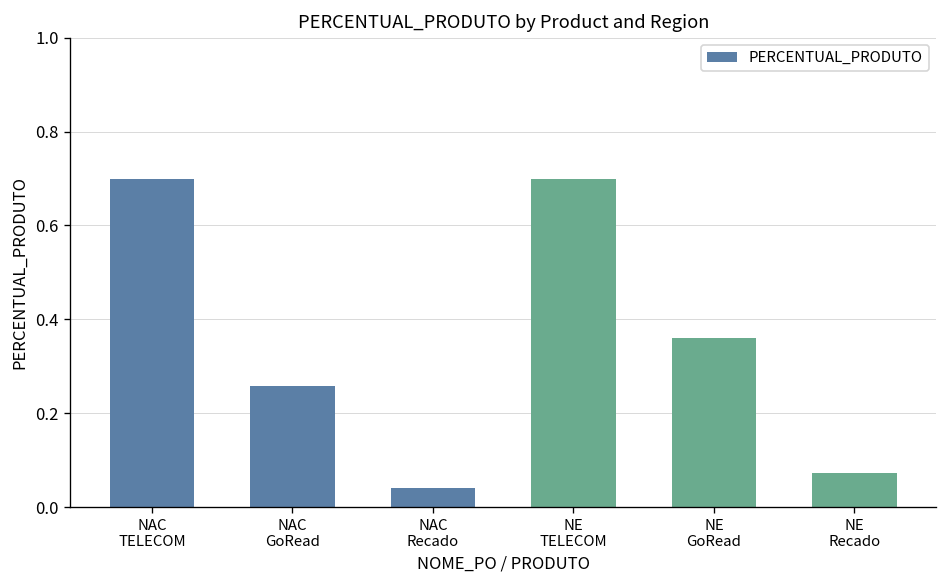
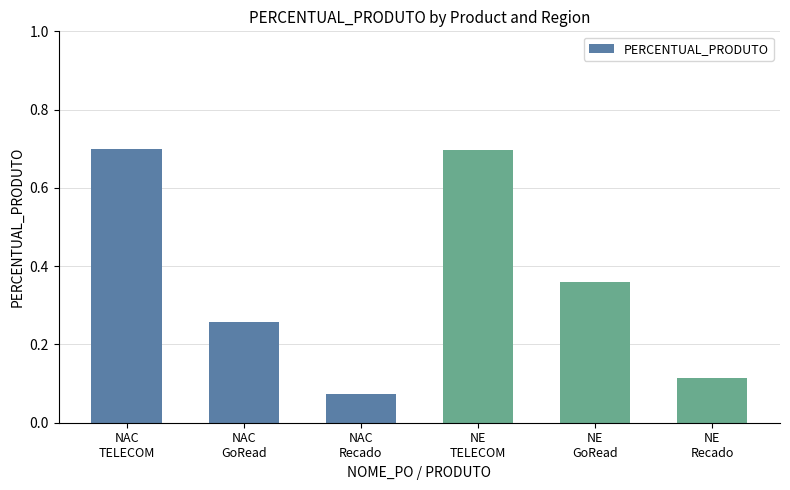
NAC Recado: 0.04 -> 0.07
NE Recado: 0.07 -> 0.11
